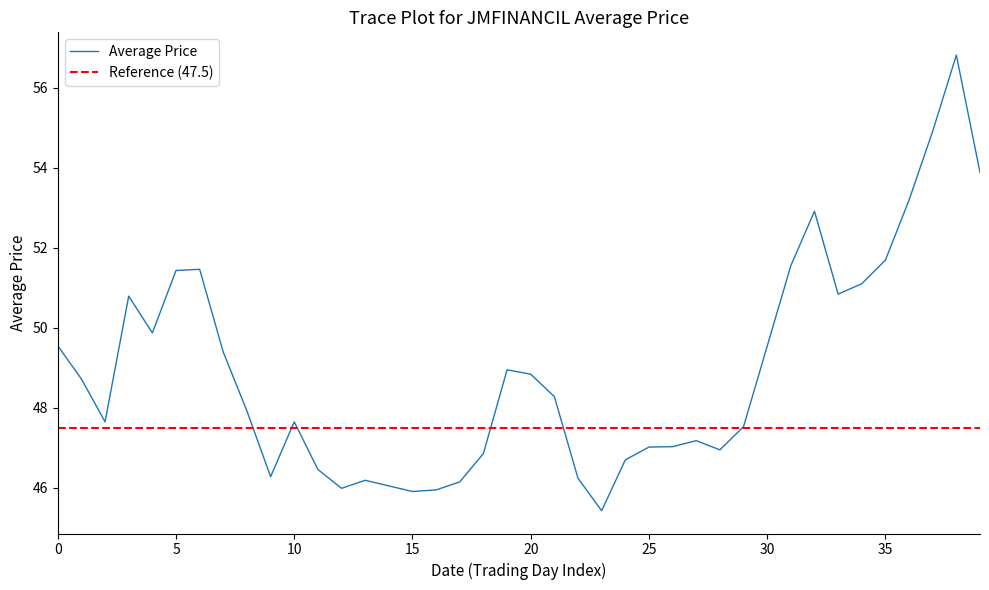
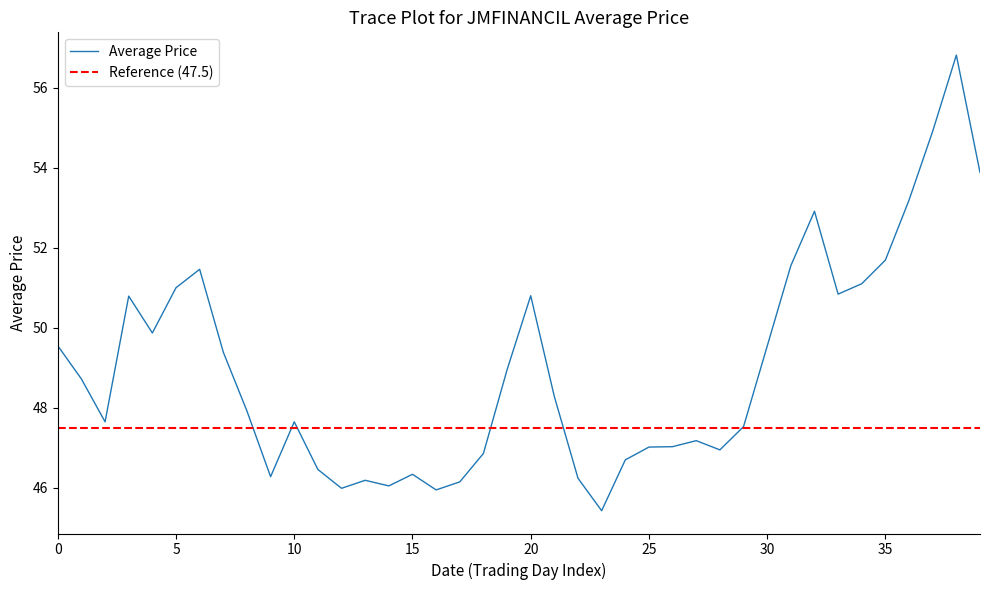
5: 51.4 -> 51.0
15: 45.9 -> 46.3
20: 48.8 -> 50.8
